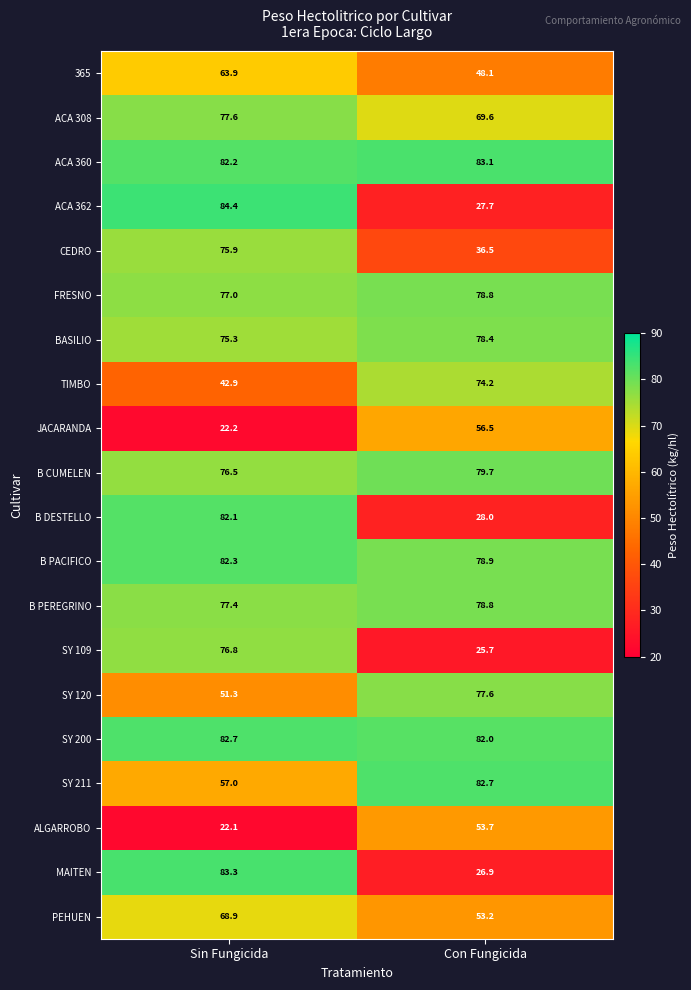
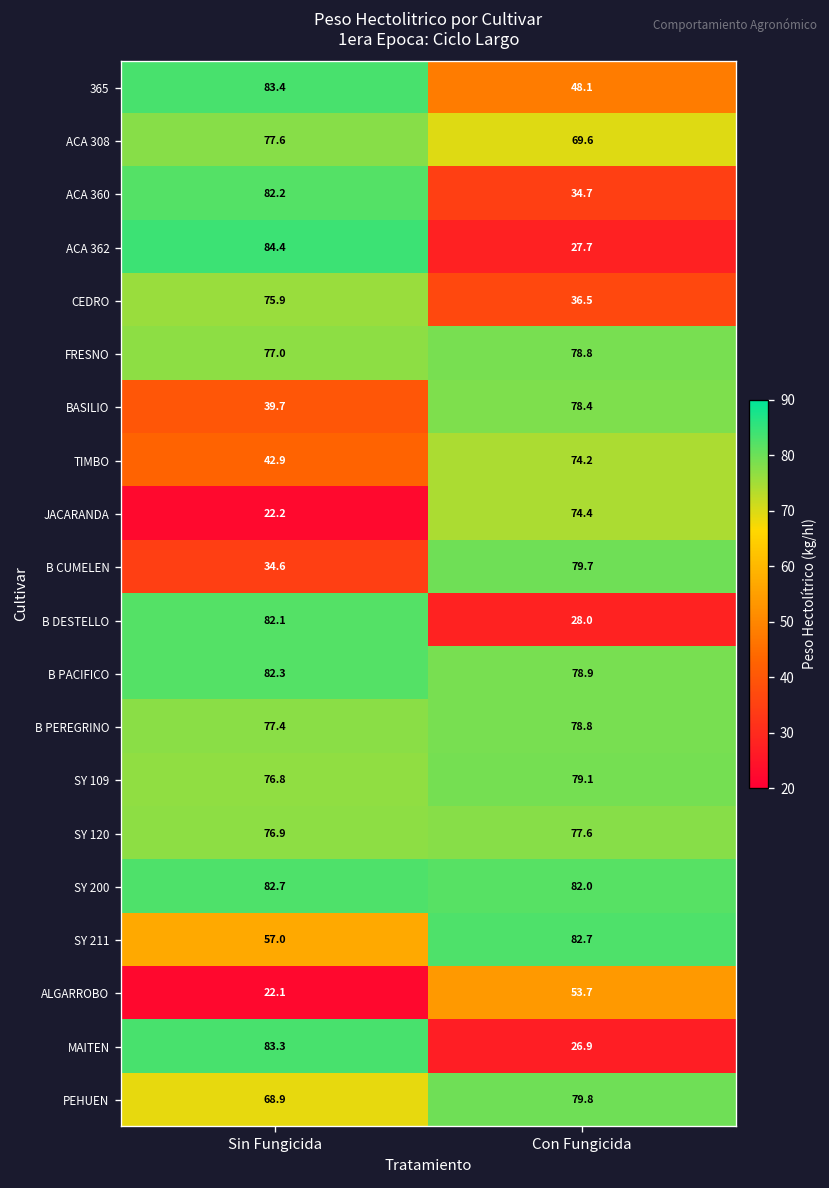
365, Sin Fungicida: 63.9 -> 83.4
ACA 360, Con Fungicida: 83.1 -> 34.7
BASILIO, Sin Fungicida: 75.3 -> 39.7
JACARANDA, Con Fungicida: 56.5 -> 74.4
B CUMELEN, Sin Fungicida: 76.5 -> 34.6
SY 109, Con Fungicida: 25.7 -> 79.1
SY 120, Sin Fungicida: 51.3 -> 76.9
PEHUEN, Con Fungicida: 53.2 -> 79.8
